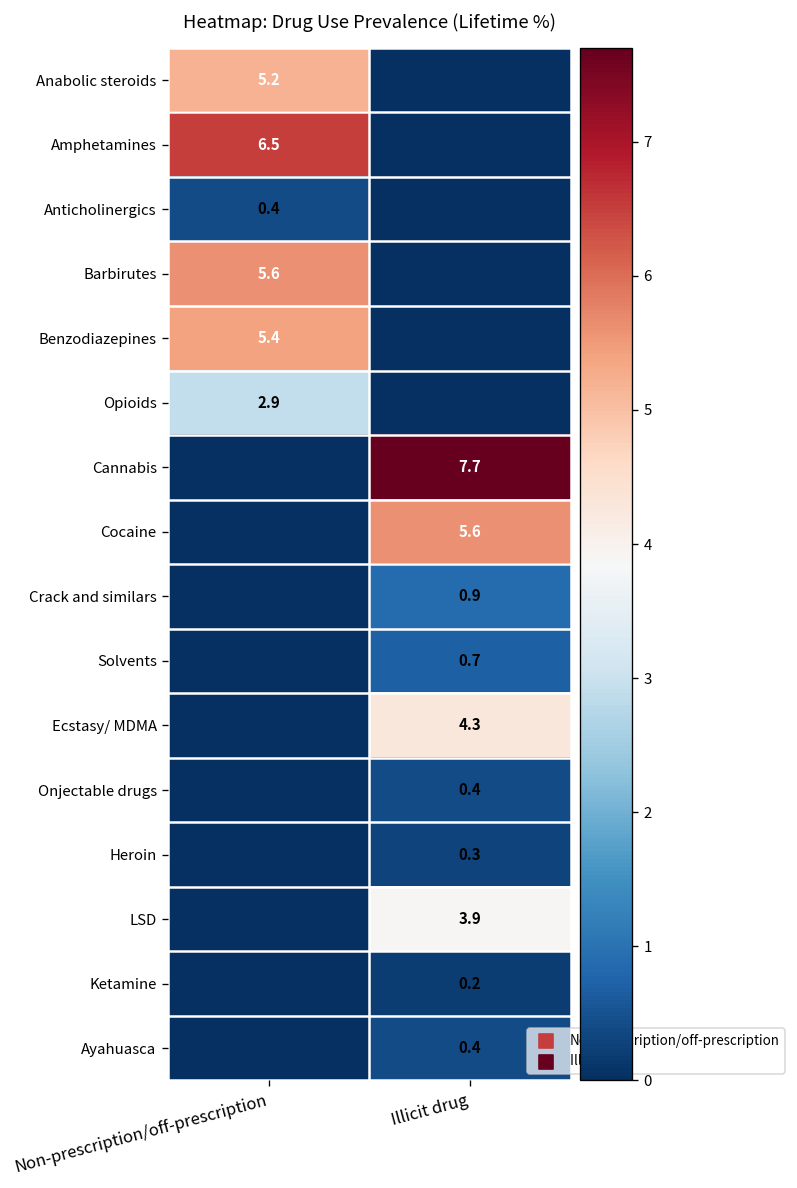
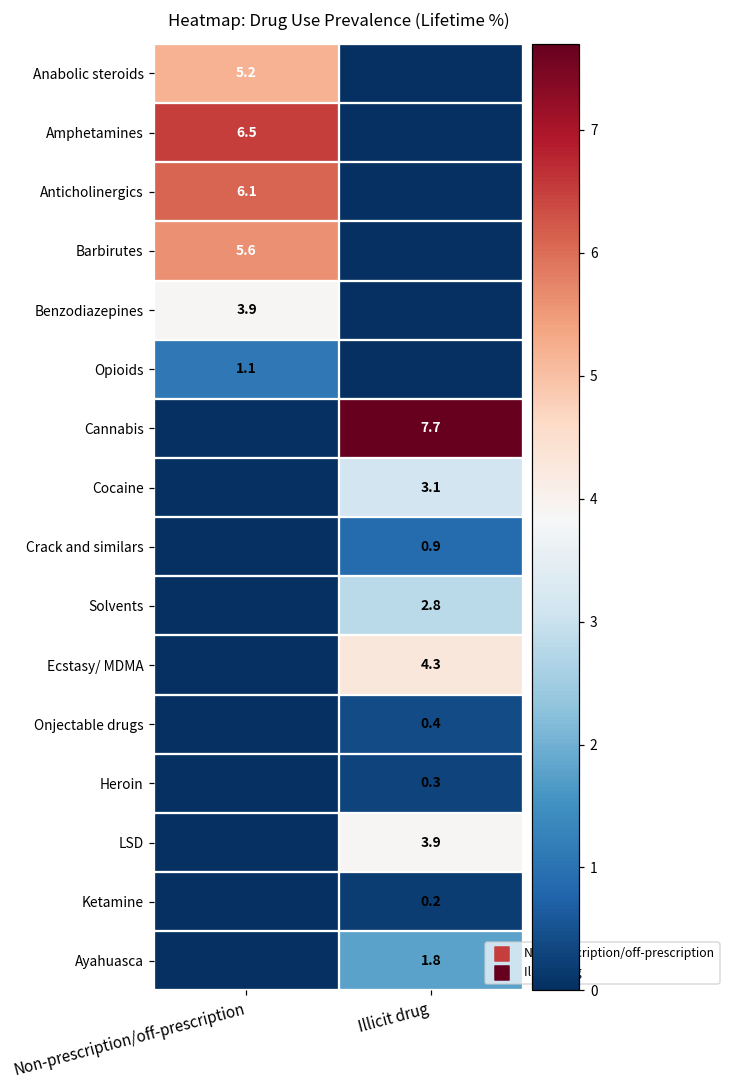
Anticholinergics, Non-prescription/off-prescription: 0.4 -> 6.1
Benzodiazepines, Non-prescription/off-prescription: 5.4 -> 3.9
Opioids, Non-prescription/off-prescription: 2.9 -> 1.1
Cocaine, Illicit drug: 5.6 -> 3.1
Solvents, Illicit drug: 0.7 -> 2.8
Ayahuasca, Illicit drug: 0.4 -> 1.8
